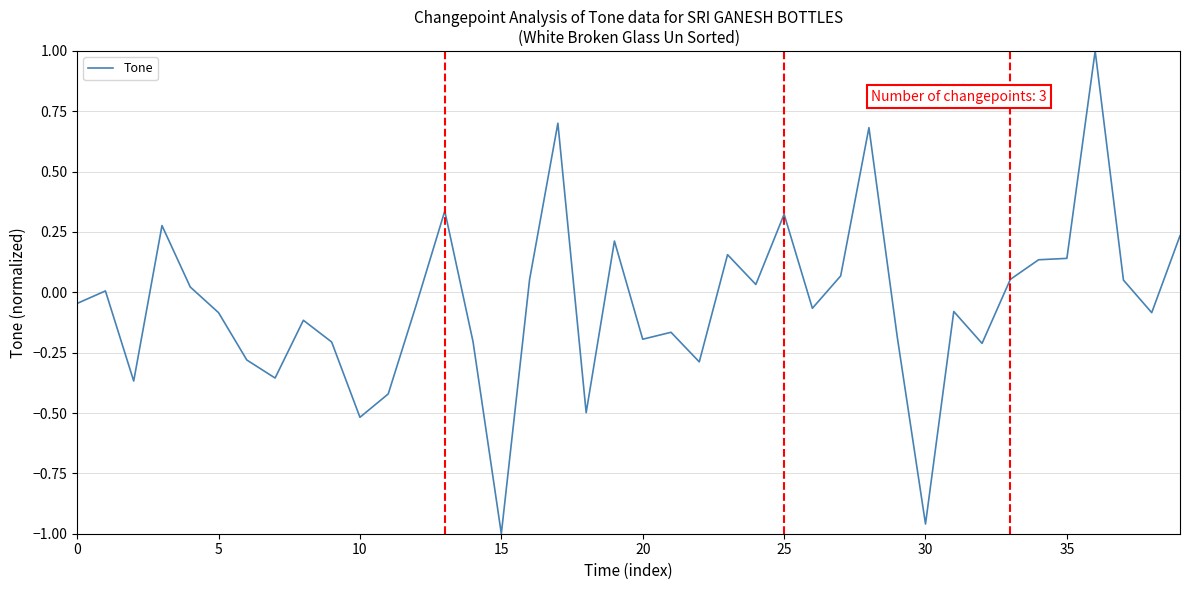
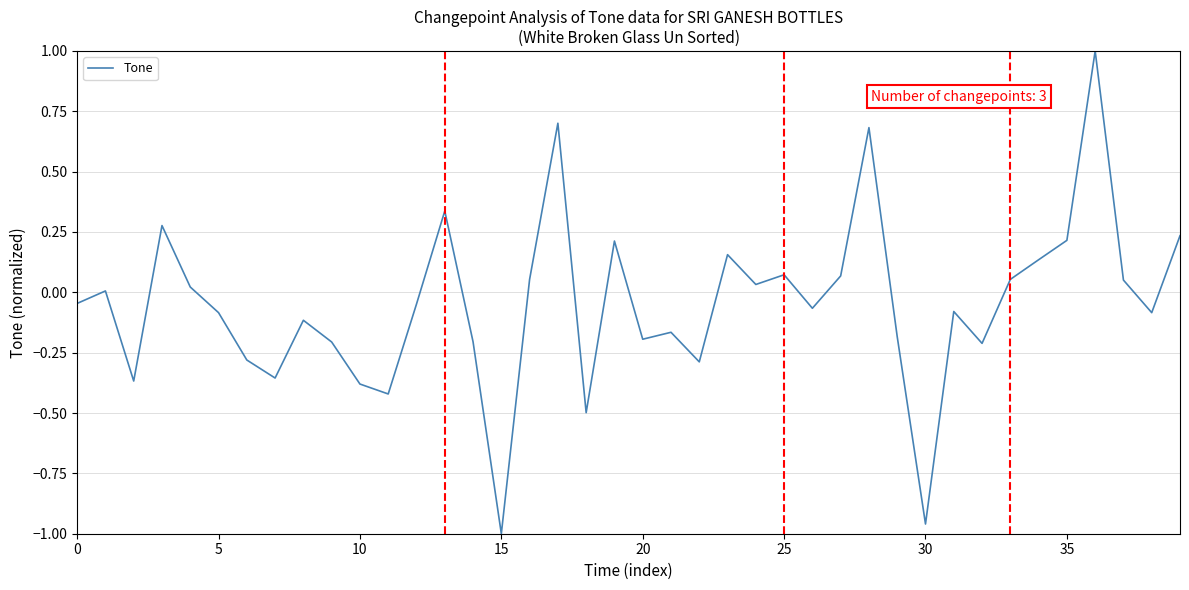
10: -0.52 -> -0.38
25: 0.32 -> 0.07
35: 0.14 -> 0.22
